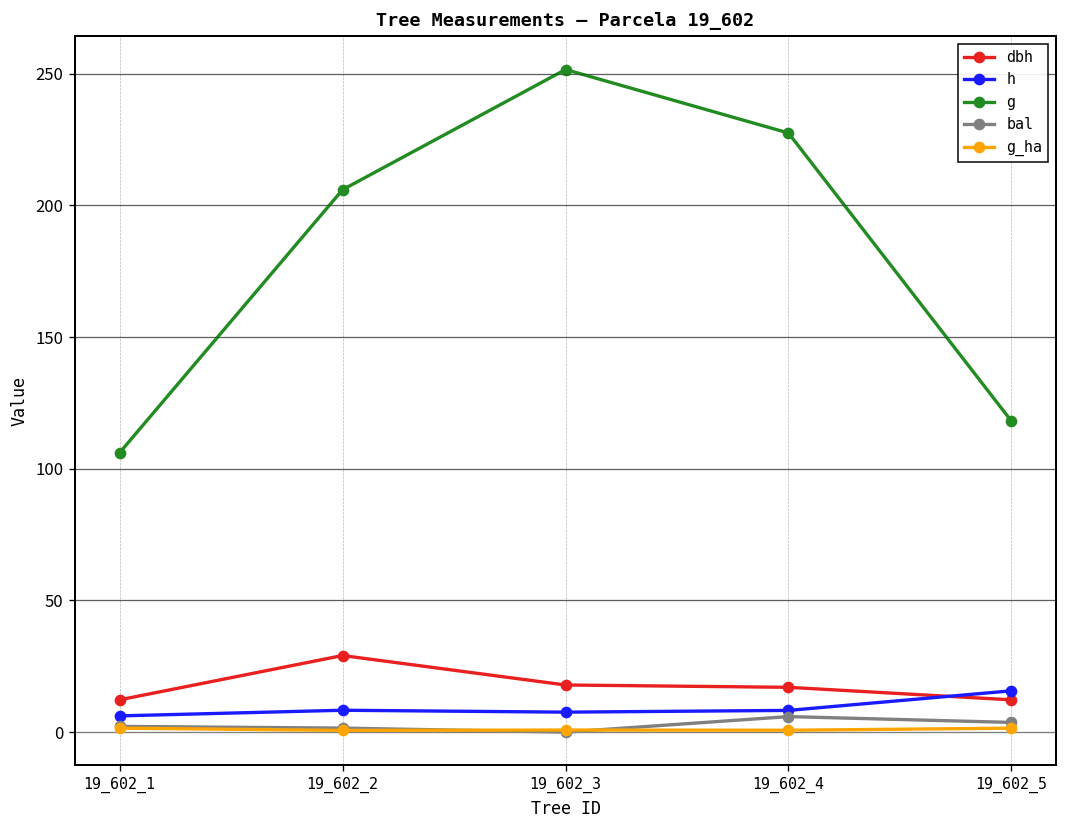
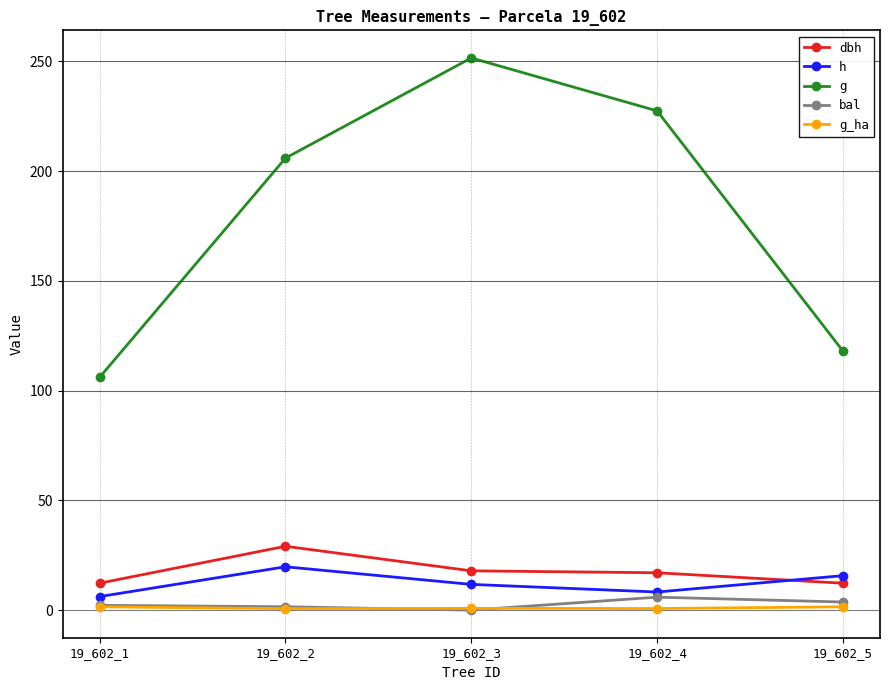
h, 19_602_2: 8 -> 20
h, 19_602_3: 8 -> 12
